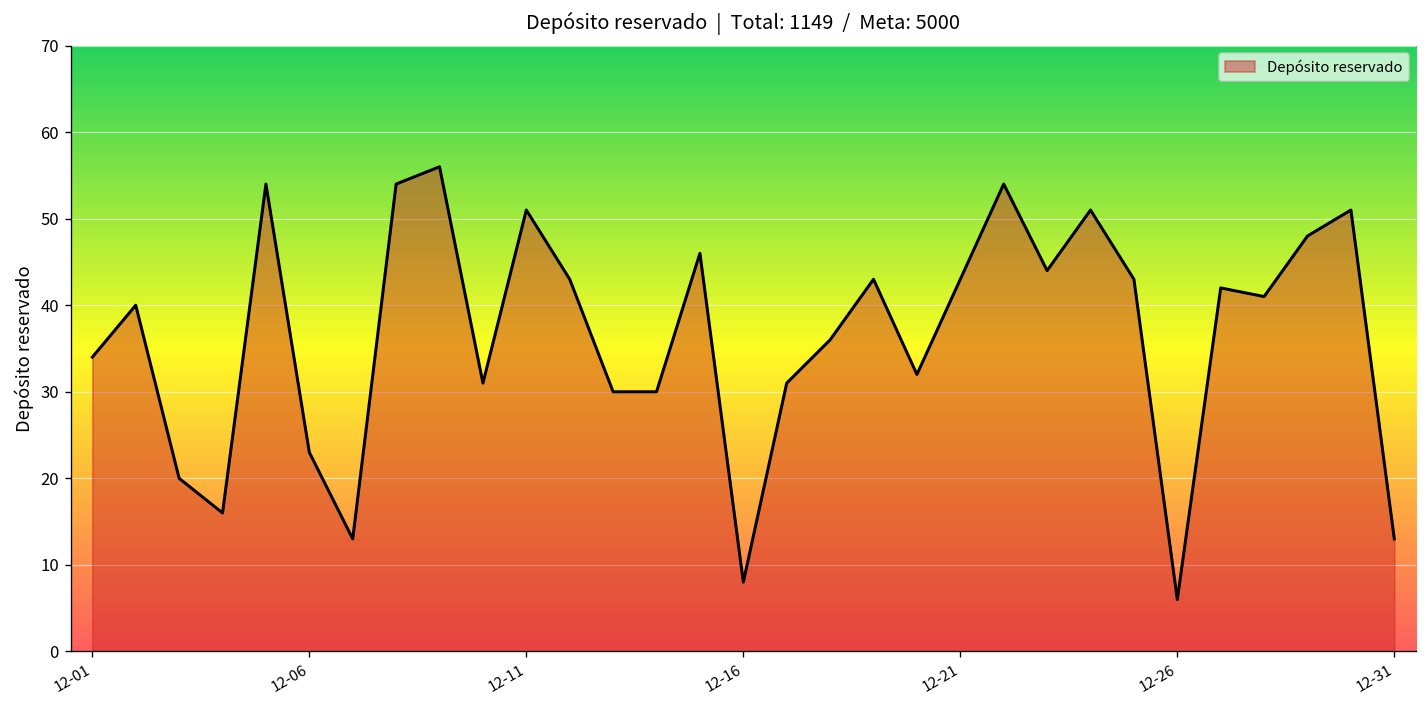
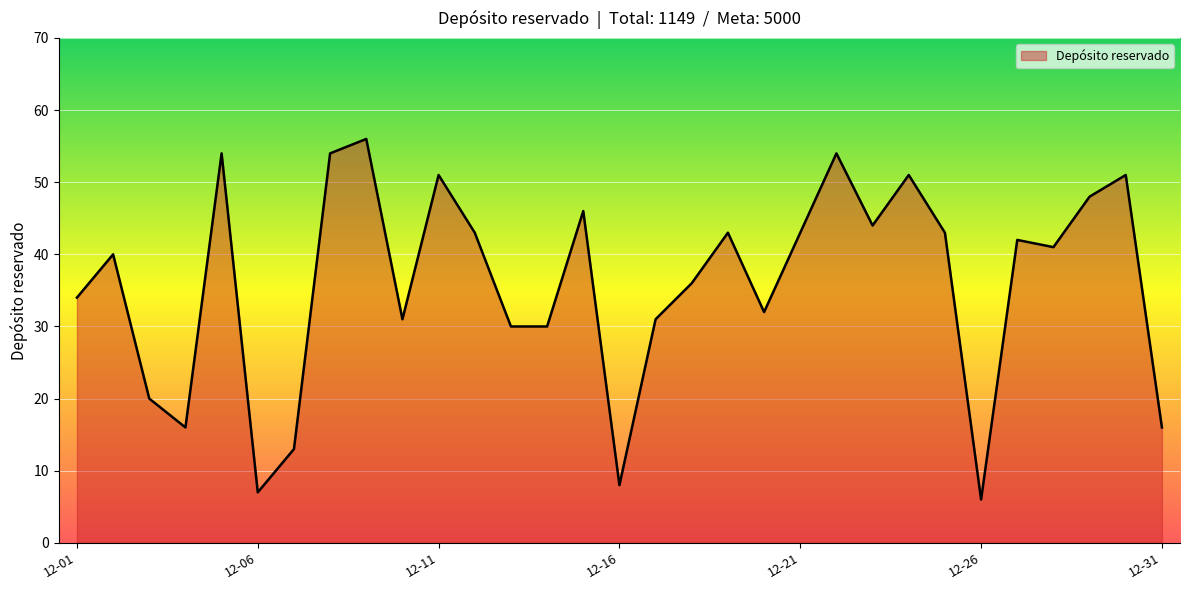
12-06: 23 -> 7
12-31: 13 -> 16
